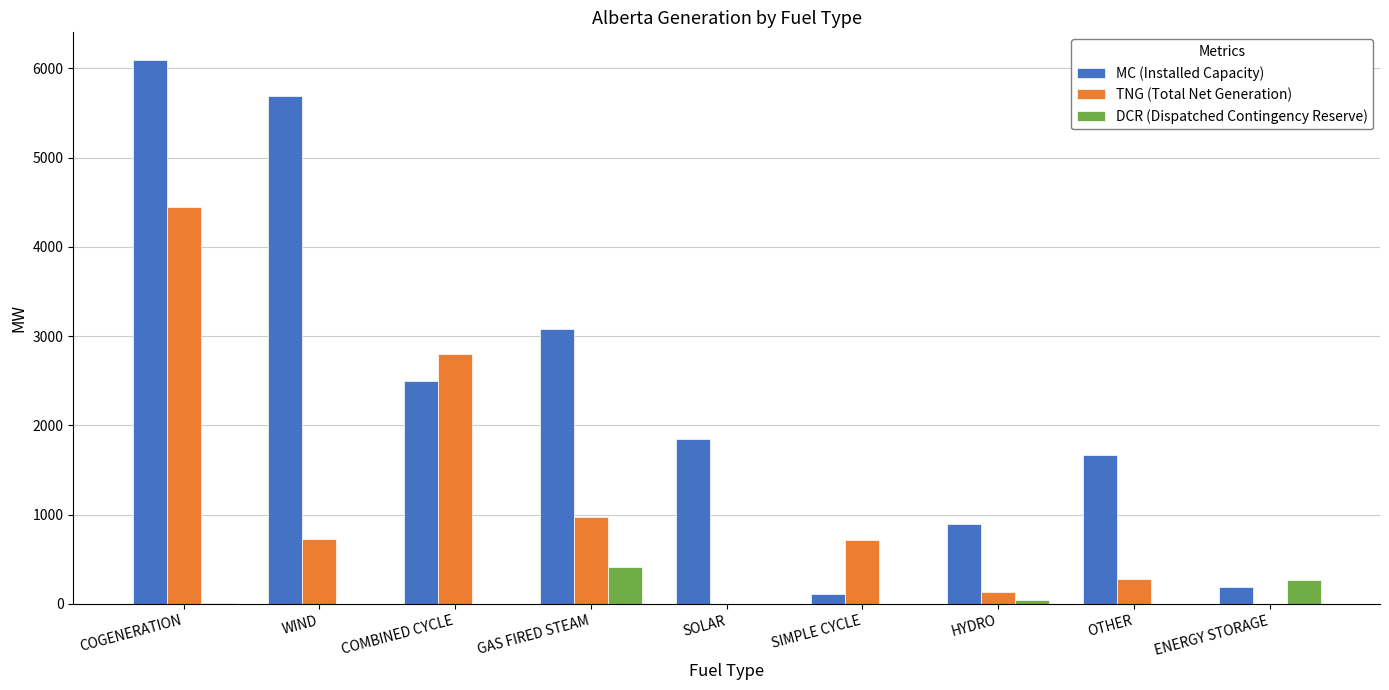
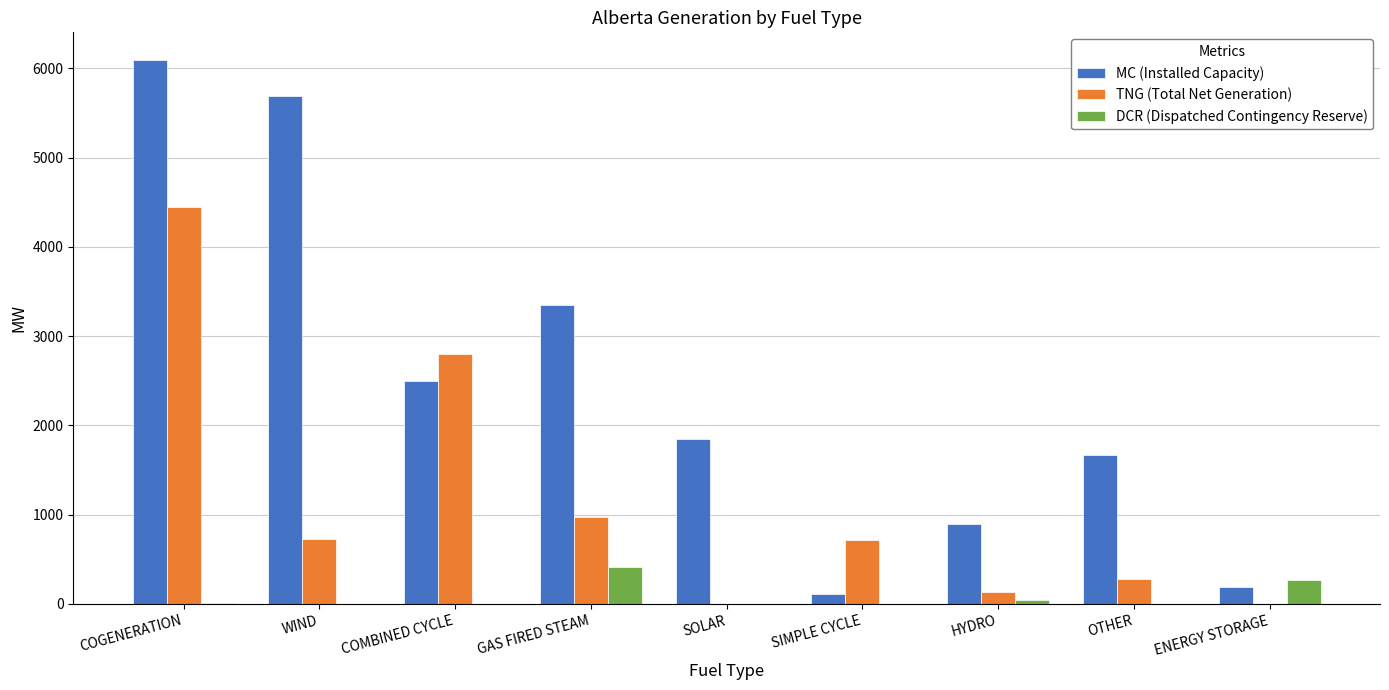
MC (Installed Capacity), GAS FIRED STEAM: 3100 -> 3400
